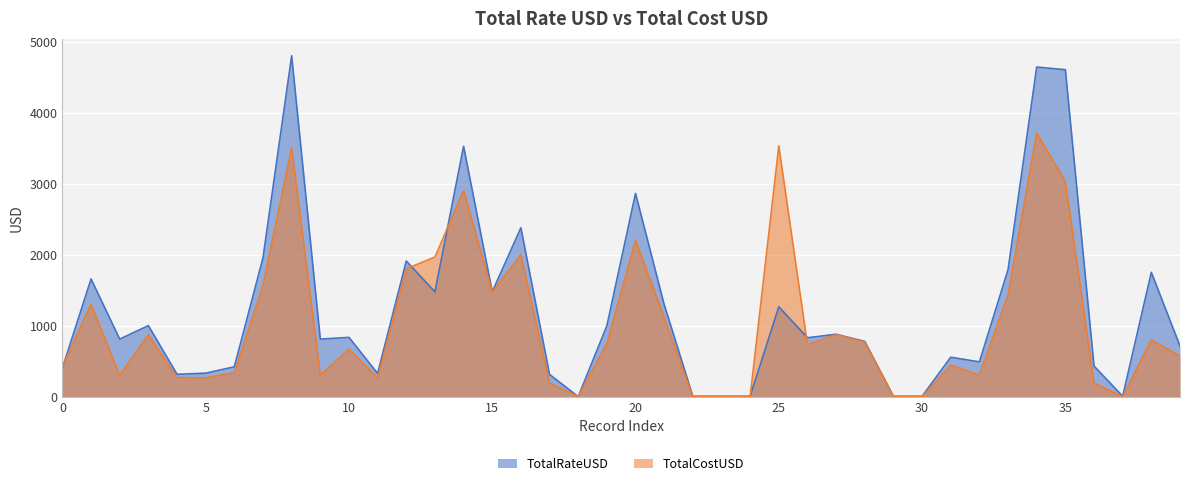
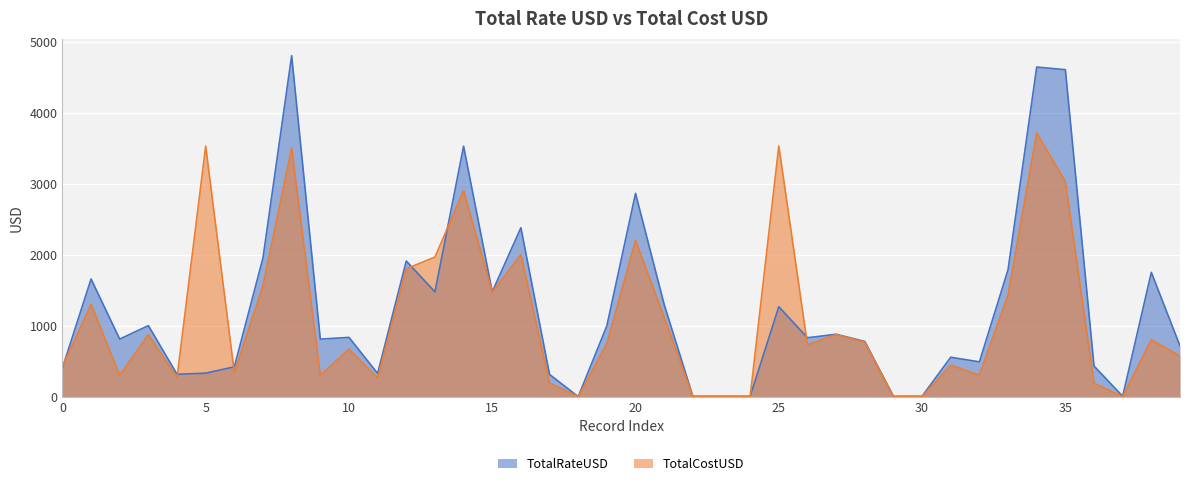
TotalCostUSD, 5: 300 -> 3500
